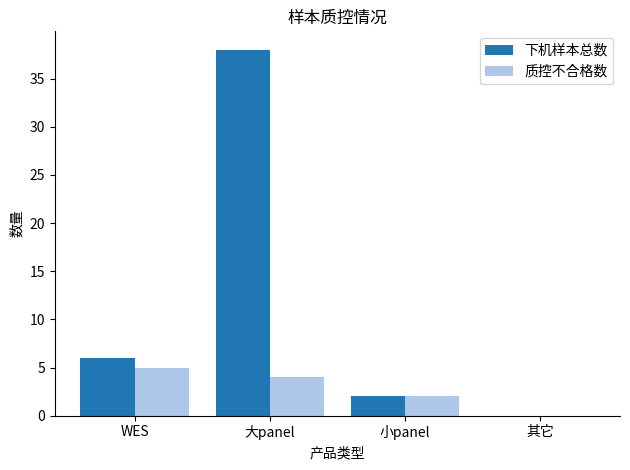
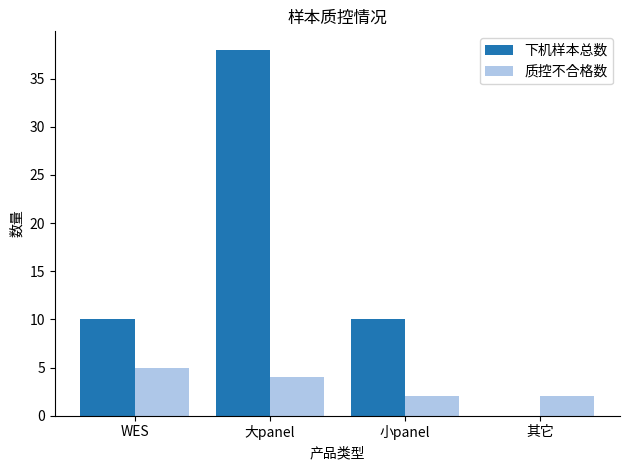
下机样本总数, WES: 6 -> 10
下机样本总数, 小panel: 2 -> 10
质控不合格数, 其它: 0 -> 2
